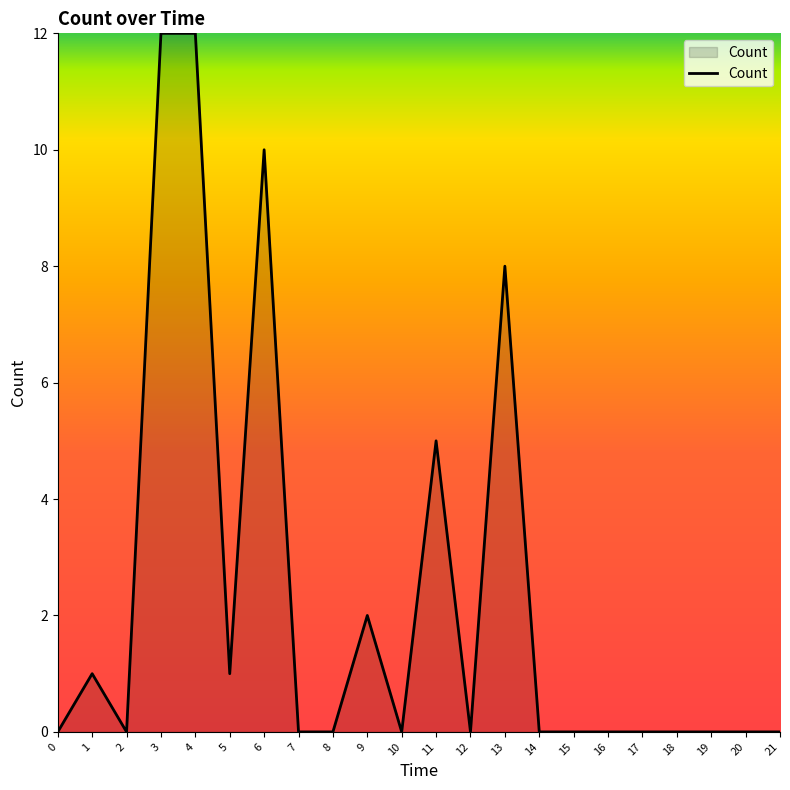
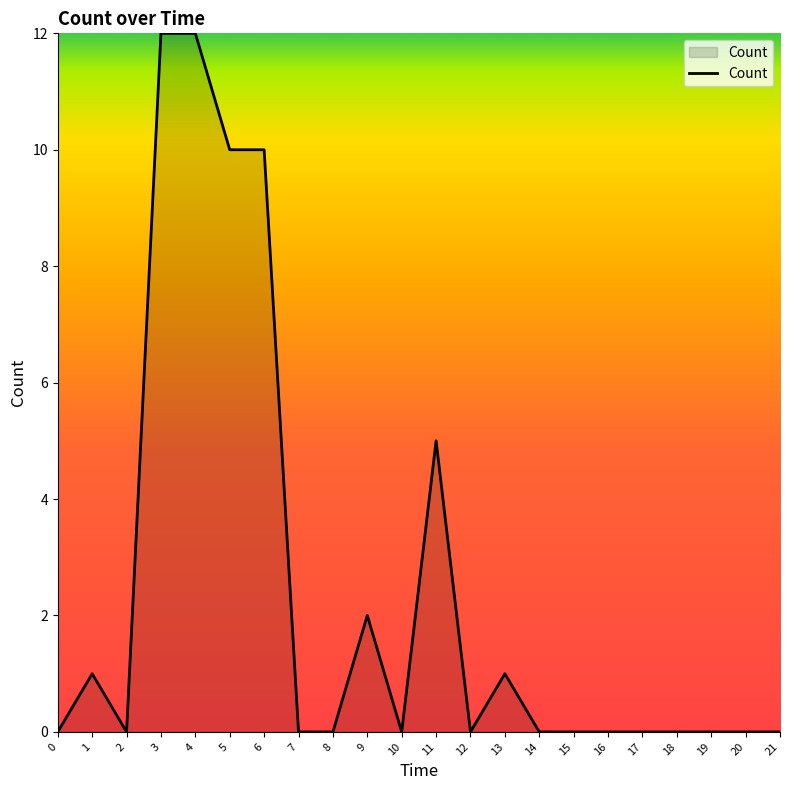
5: 1 -> 10
13: 8 -> 1
